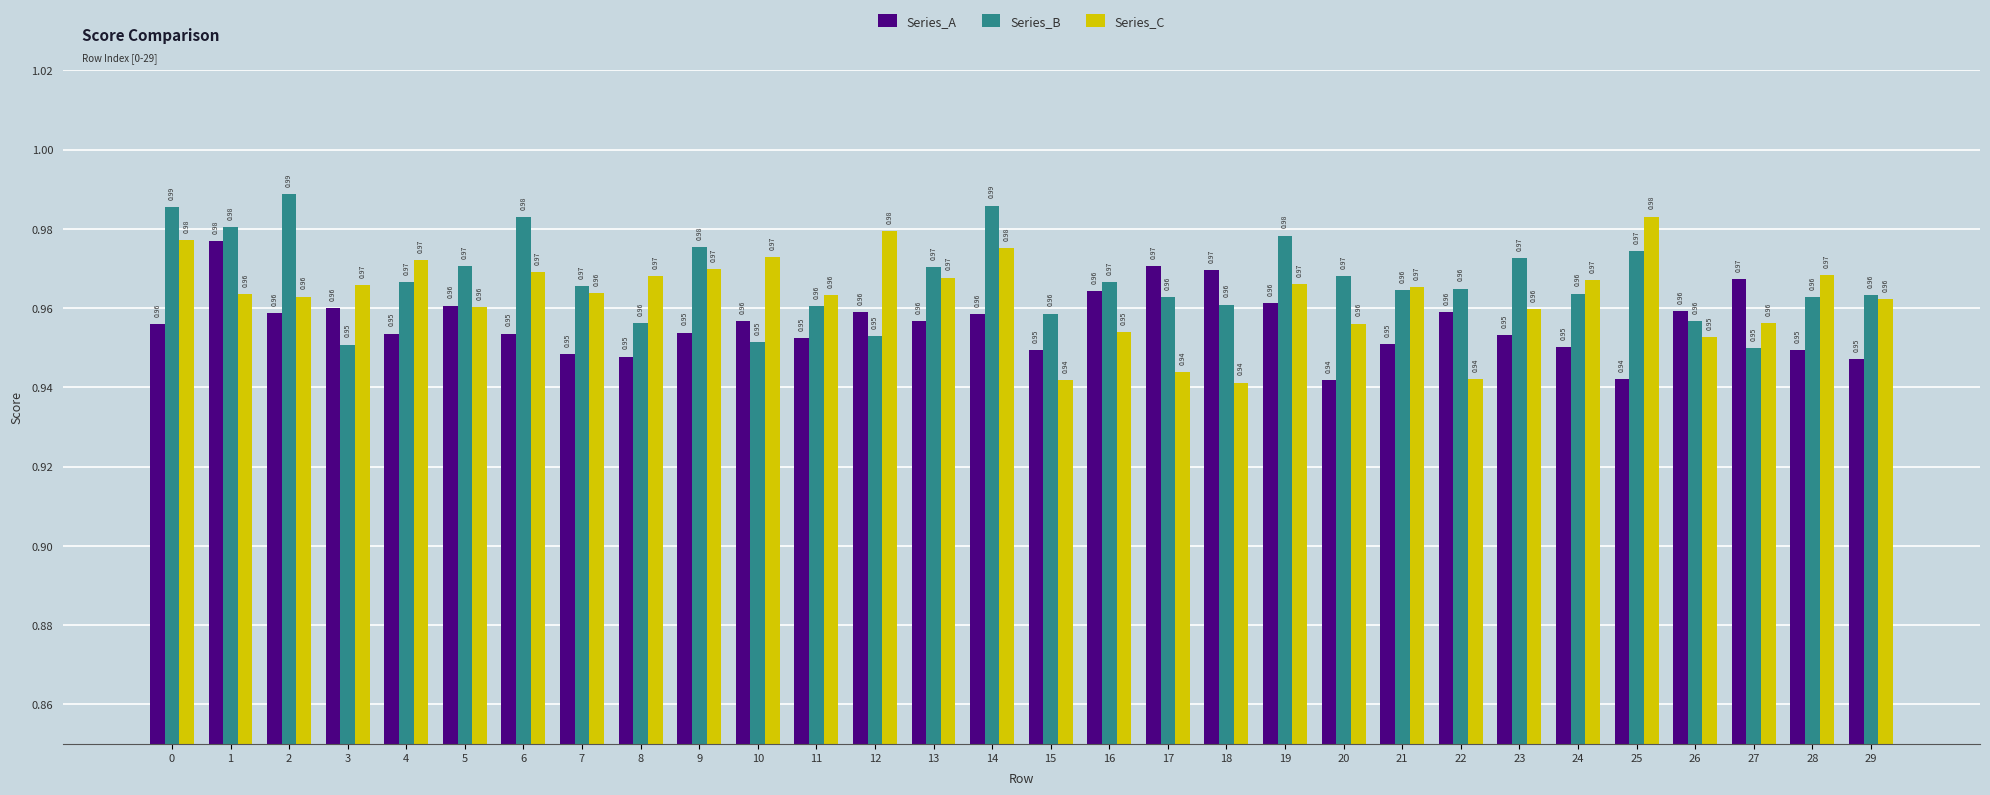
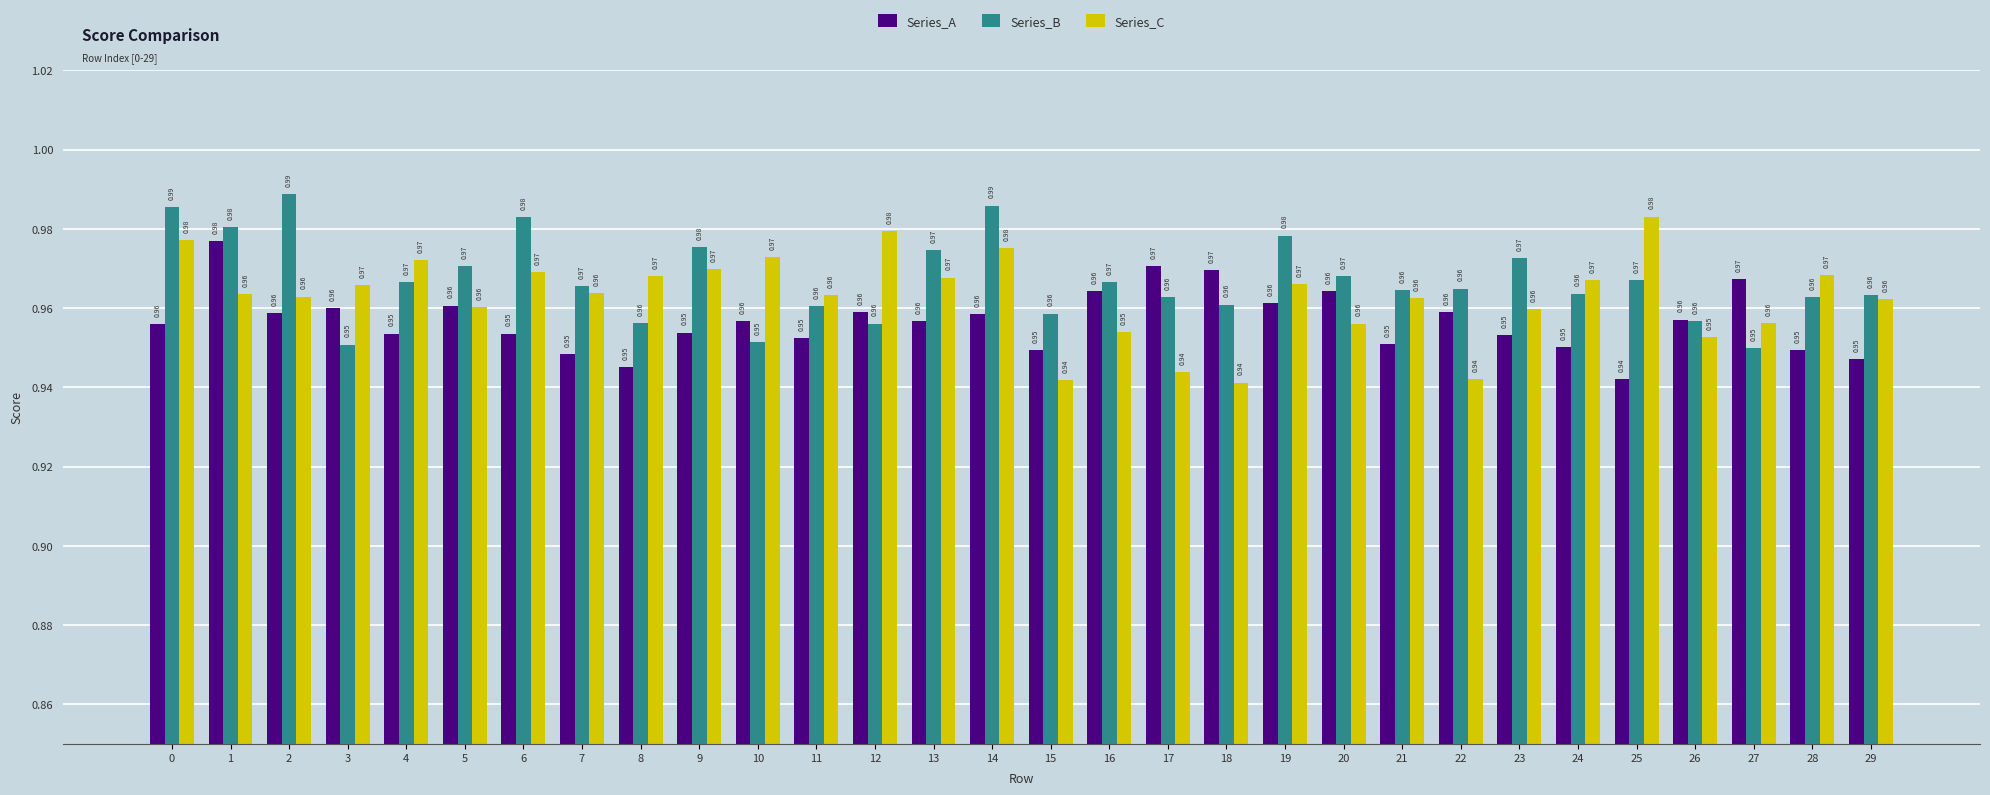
Series_A, 8: 0.948 -> 0.945
Series_B, 12: 0.95 -> 0.96
Series_B, 13: 0.970 -> 0.975
Series_A, 20: 0.94 -> 0.96
Series_C, 21: 0.97 -> 0.96
Series_B, 25: 0.974 -> 0.967
Series_A, 26: 0.959 -> 0.957
